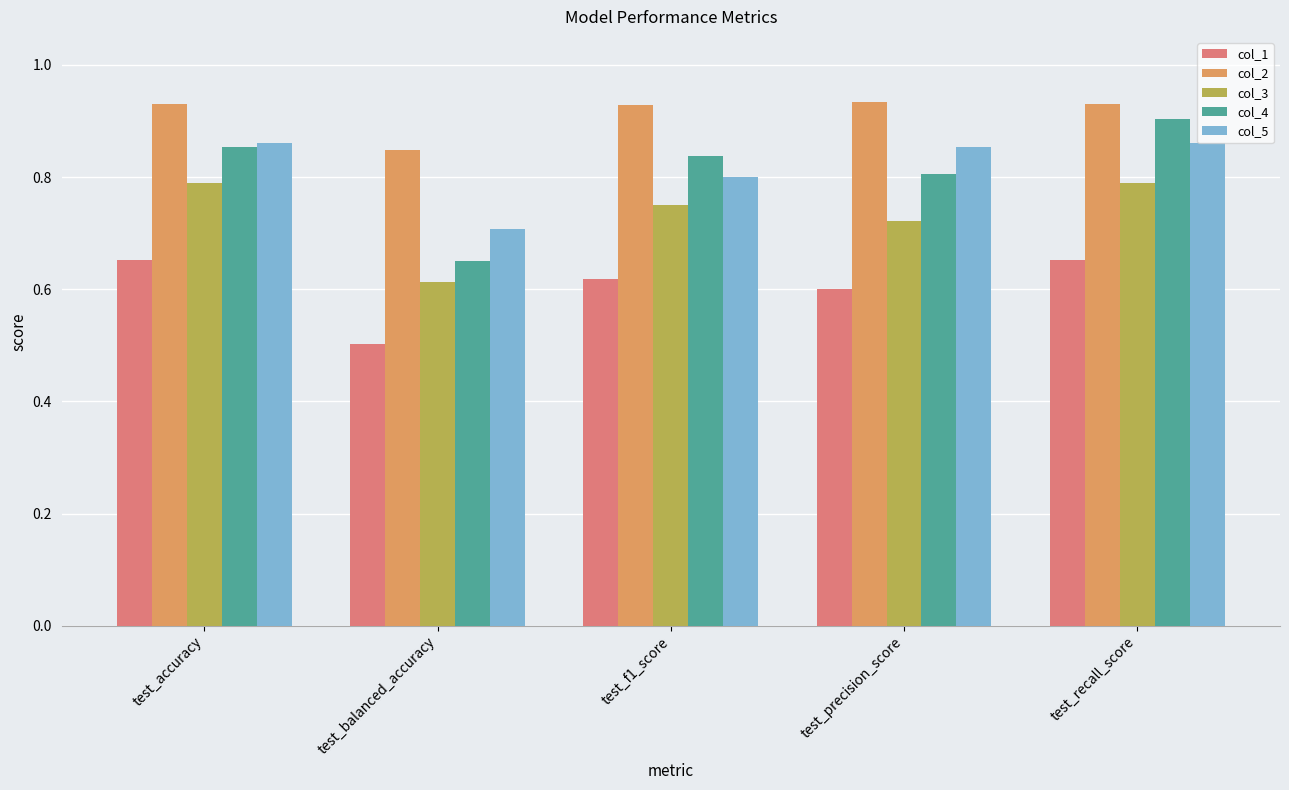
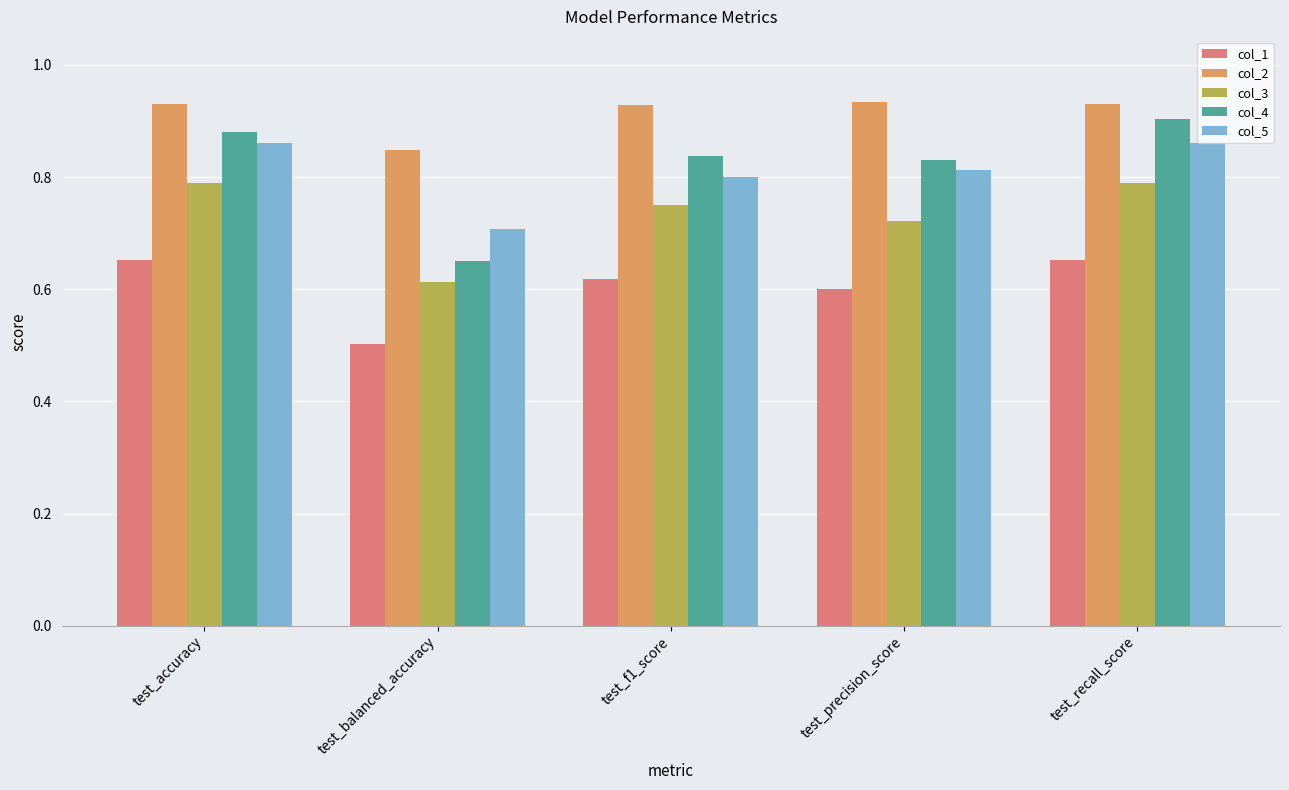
col_4, test_accuracy: 0.85 -> 0.88
col_4, test_precision_score: 0.81 -> 0.83
col_5, test_precision_score: 0.85 -> 0.81
